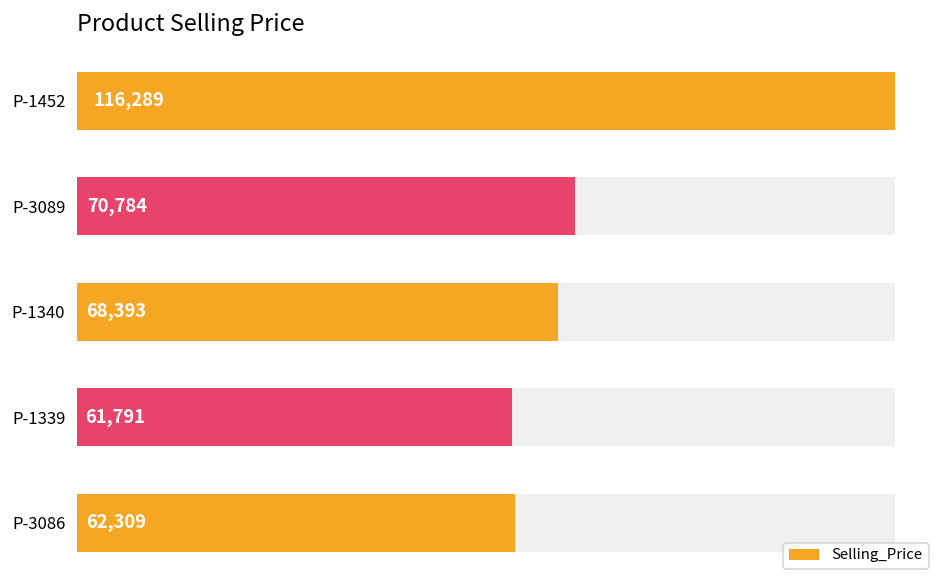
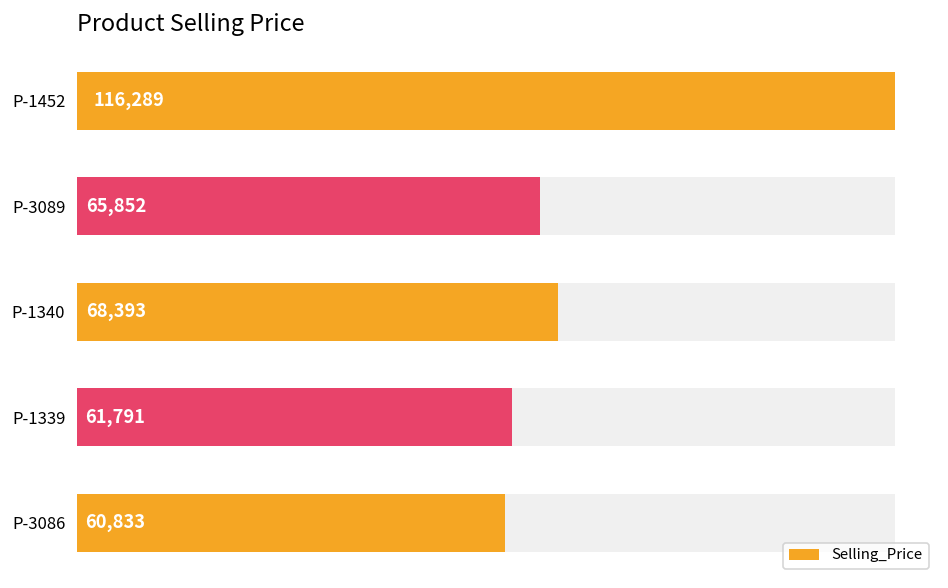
Selling_Price, P-3089: 70,784 -> 65,852
Selling_Price, P-3086: 62,309 -> 60,833
